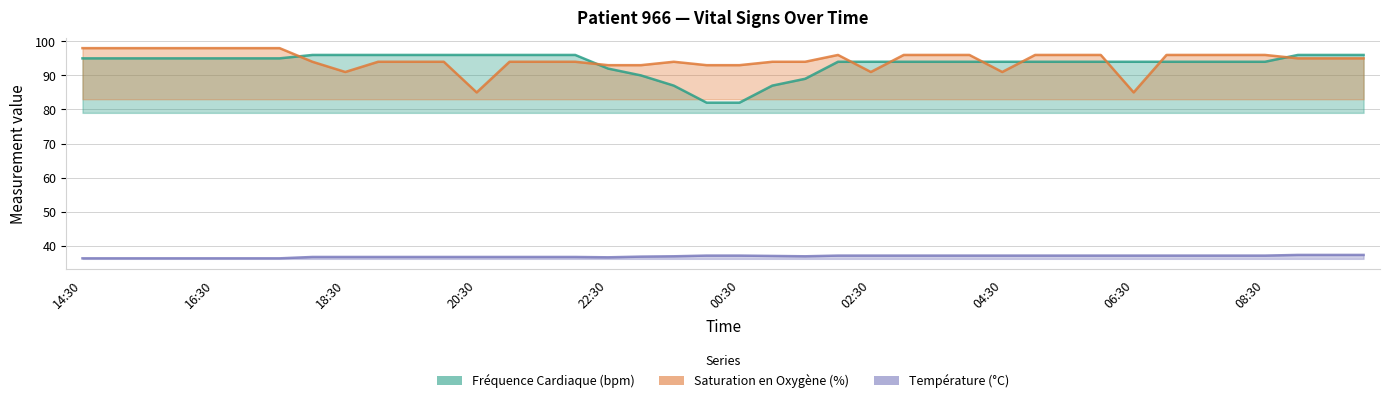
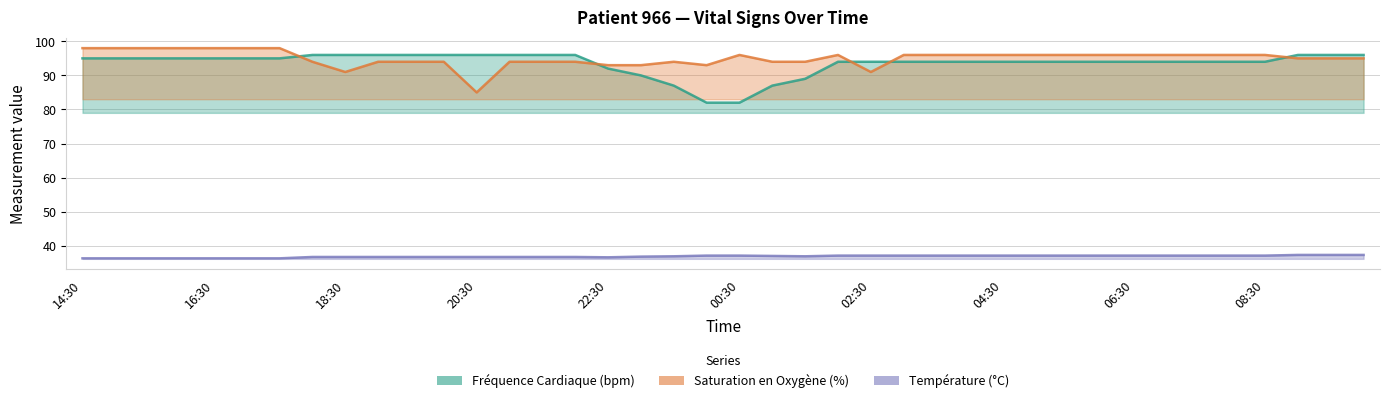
Saturation en Oxygène (%), 00:30: 93 -> 96
Saturation en Oxygène (%), 04:30: 91 -> 96
Saturation en Oxygène (%), 06:30: 85 -> 96
